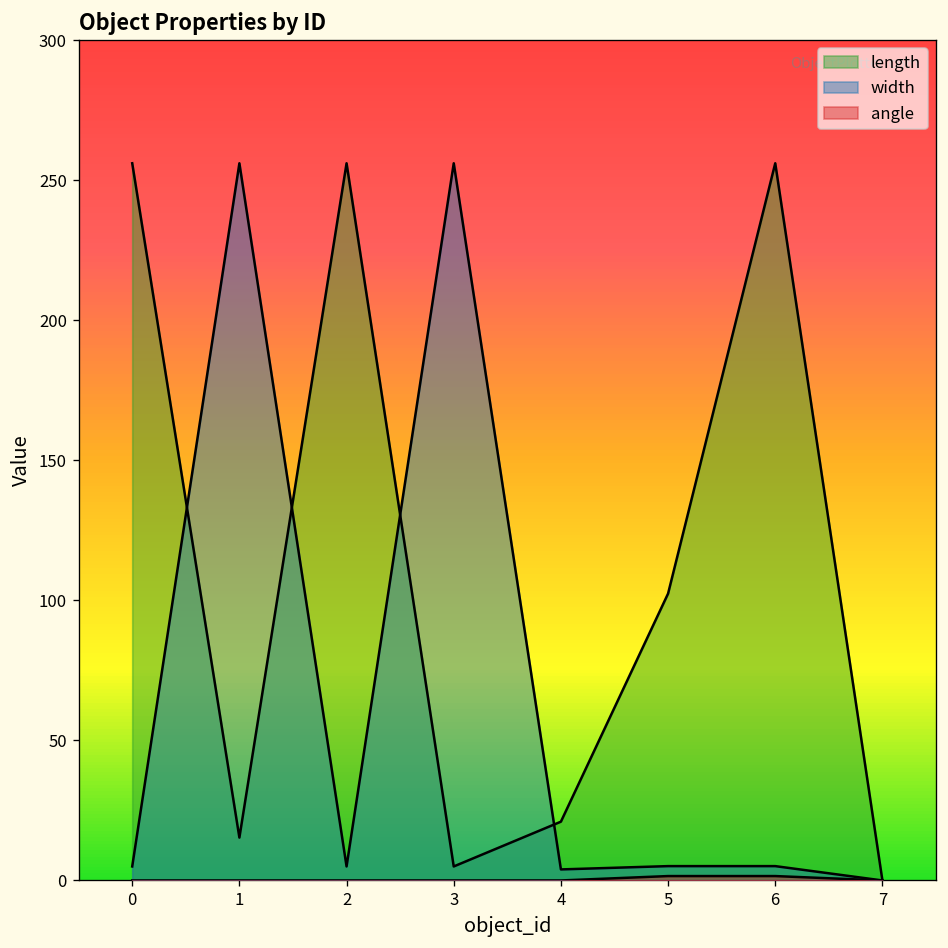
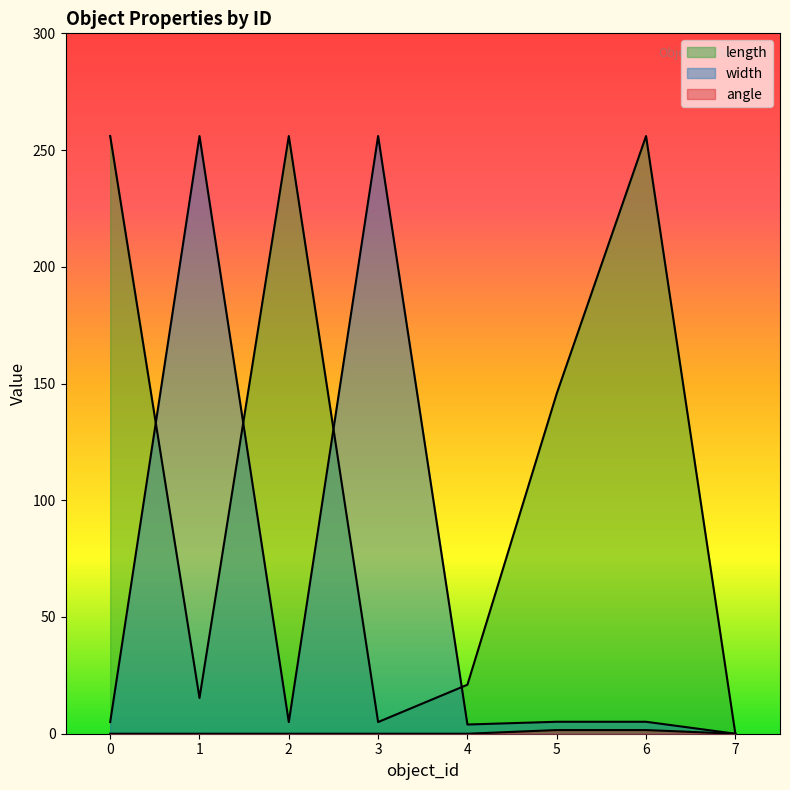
length, 5: 102 -> 146
